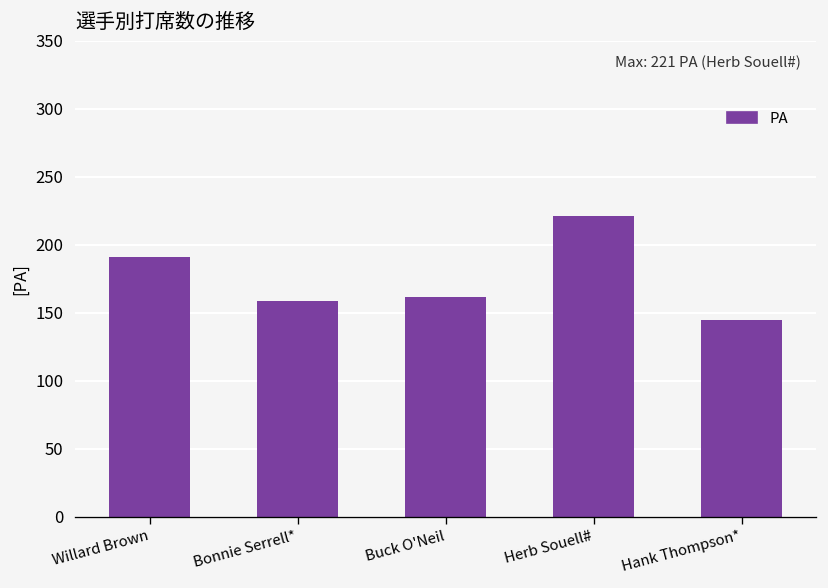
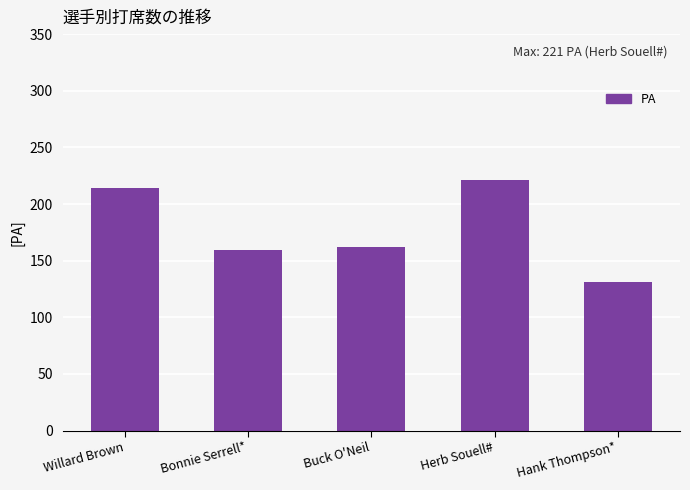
Willard Brown: 191 -> 214
Hank Thompson*: 145 -> 131
